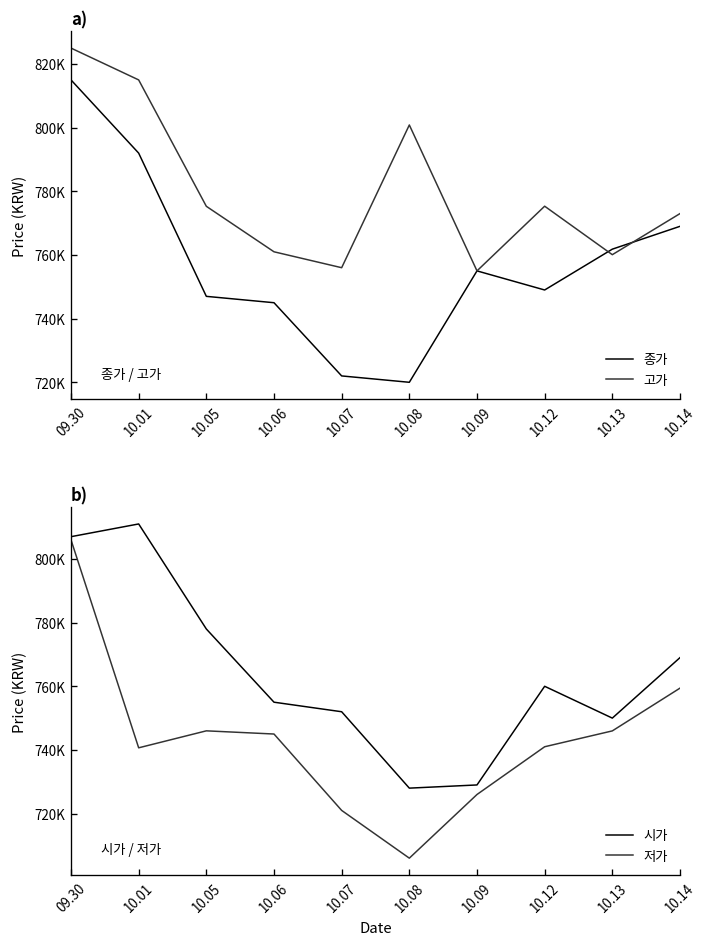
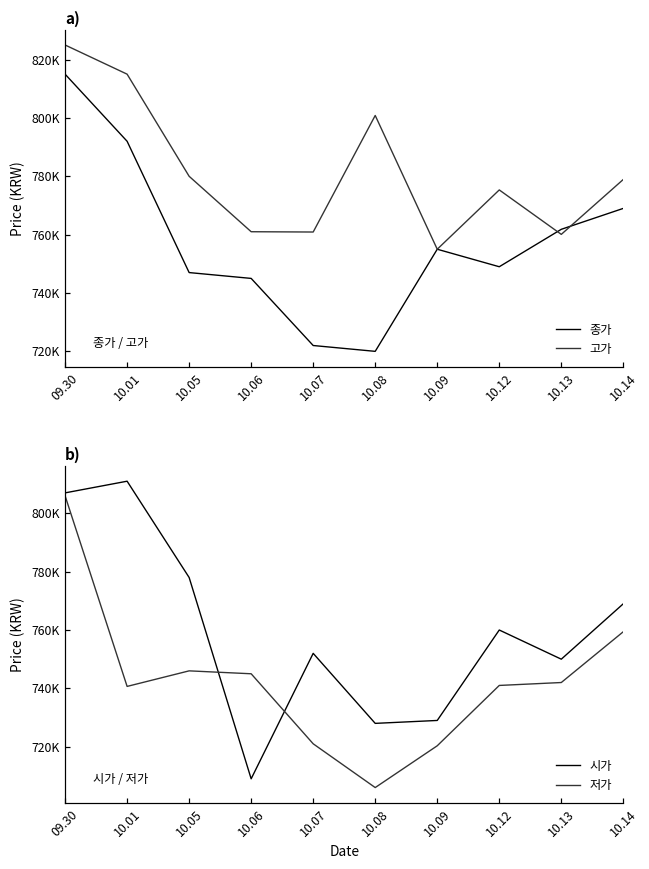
a), 고가, 10.05: 775000 -> 780000
a), 고가, 10.07: 756000 -> 761000
a), 고가, 10.14: 773000 -> 779000
b), 시가, 10.06: 755000 -> 709000
b), 저가, 10.09: 726000 -> 720000
b), 저가, 10.13: 746000 -> 742000
